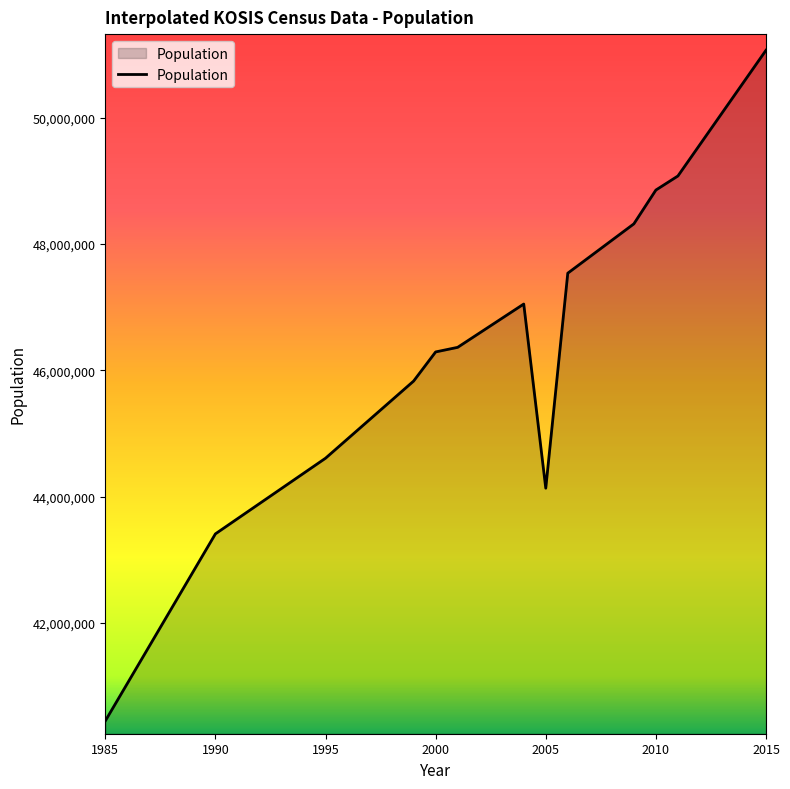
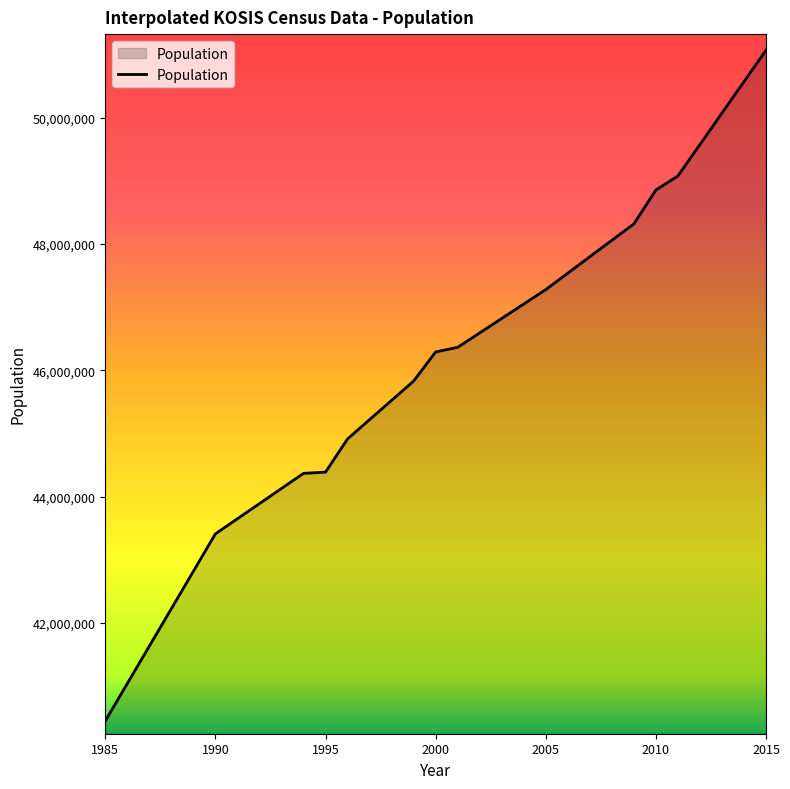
1995: 44,600,000 -> 44,400,000
2005: 44,100,000 -> 47,300,000
